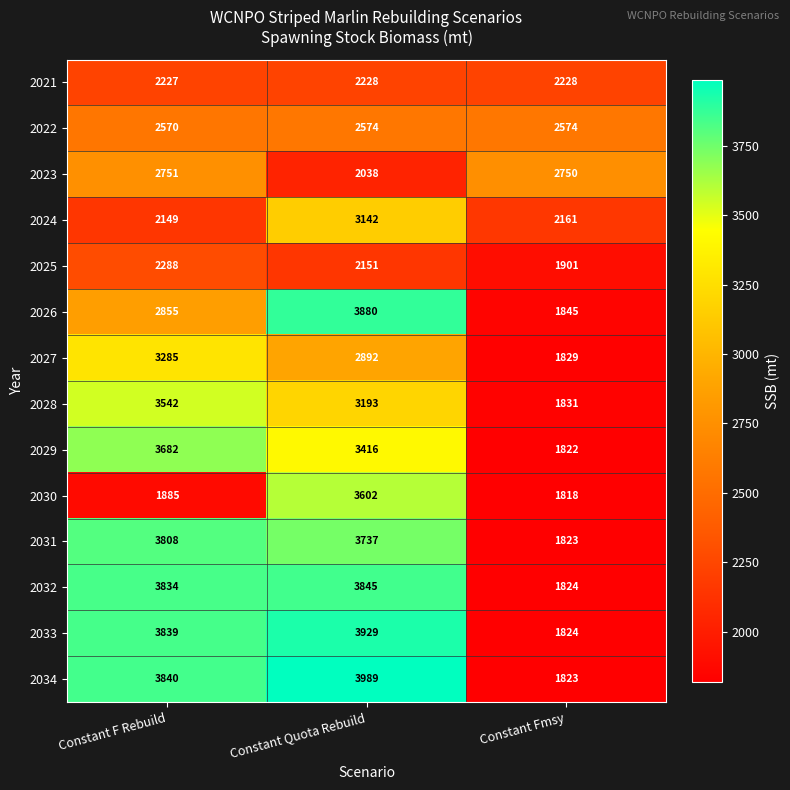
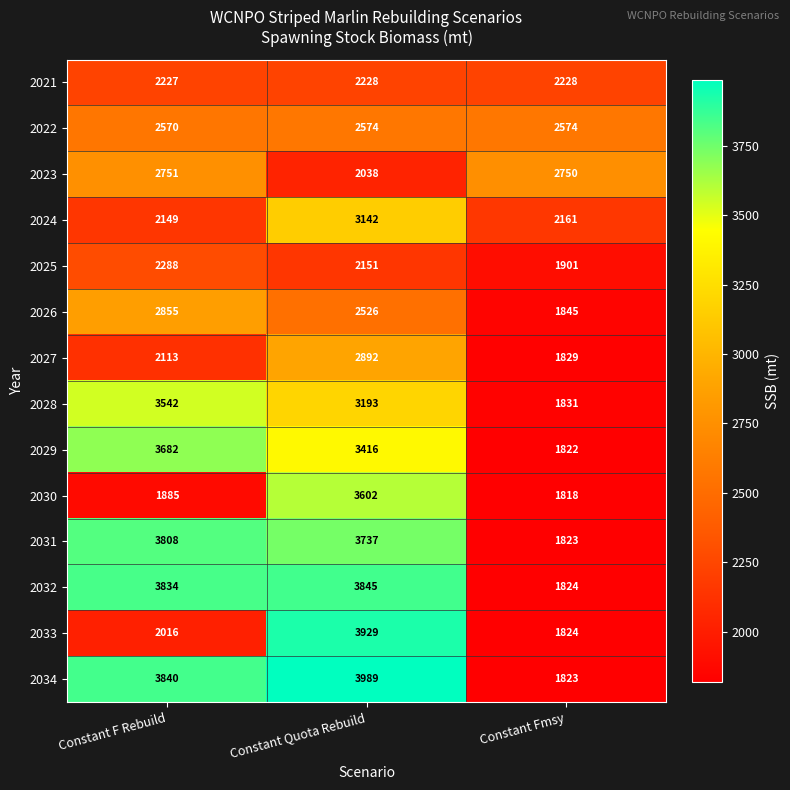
2026, Constant Quota Rebuild: 3880 -> 2526
2027, Constant F Rebuild: 3285 -> 2113
2033, Constant F Rebuild: 3839 -> 2016
